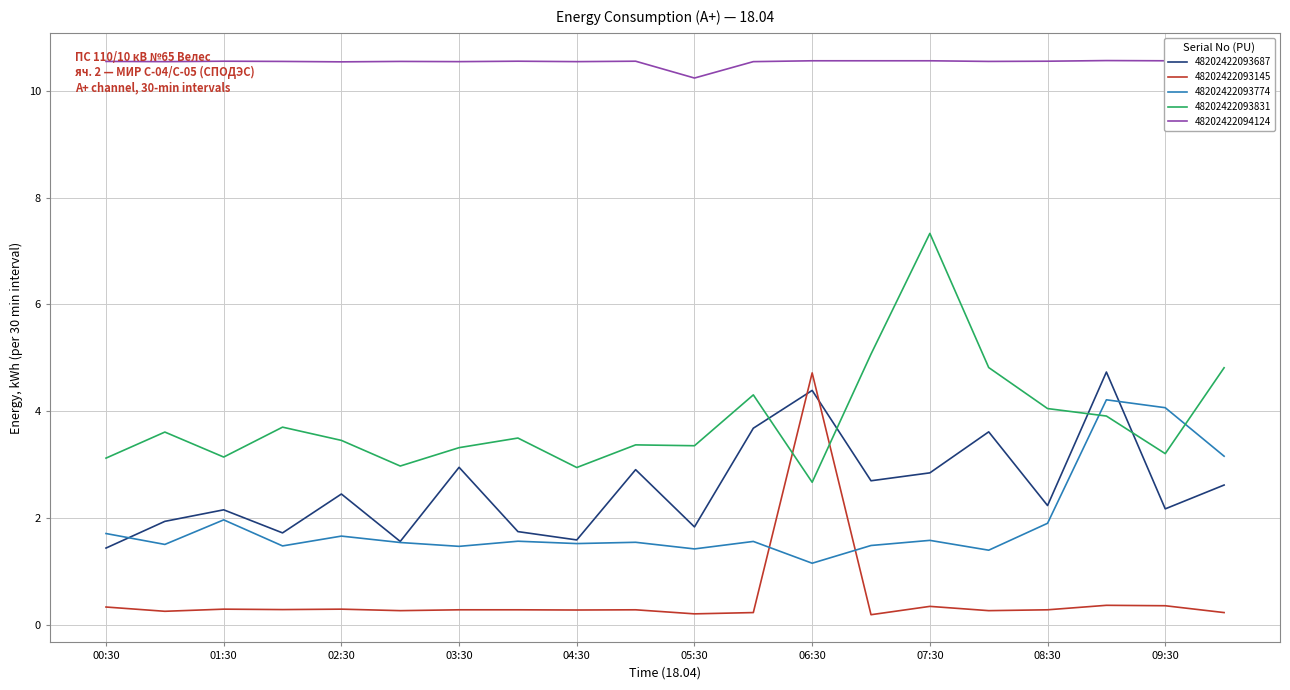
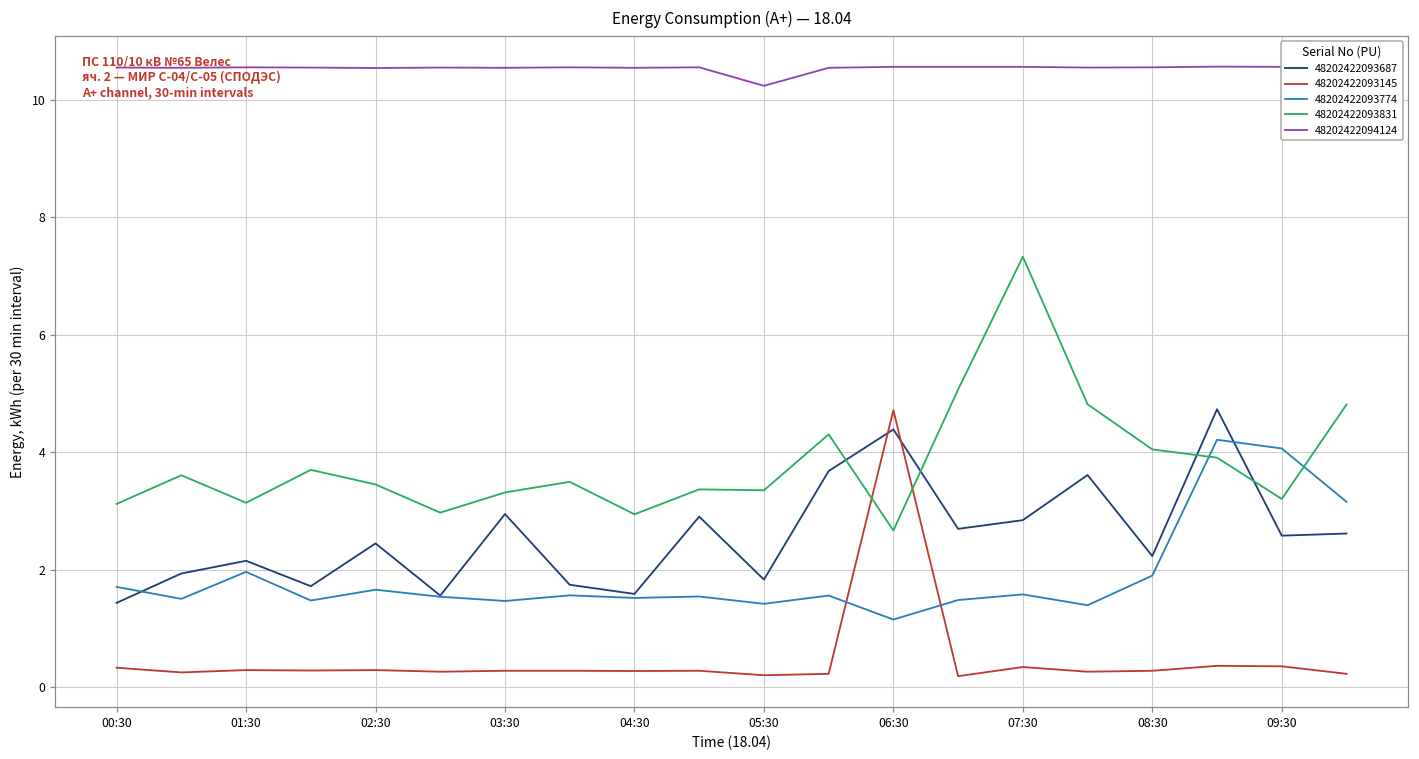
48202422093687, 09:30: 2.2 -> 2.6
